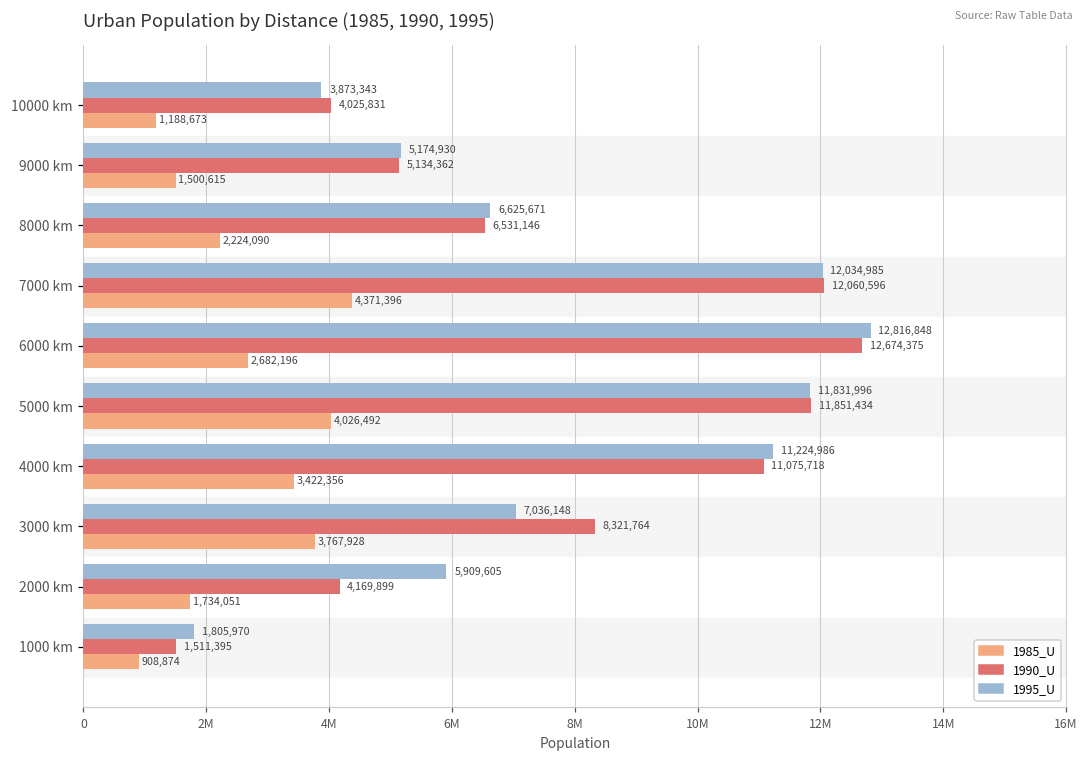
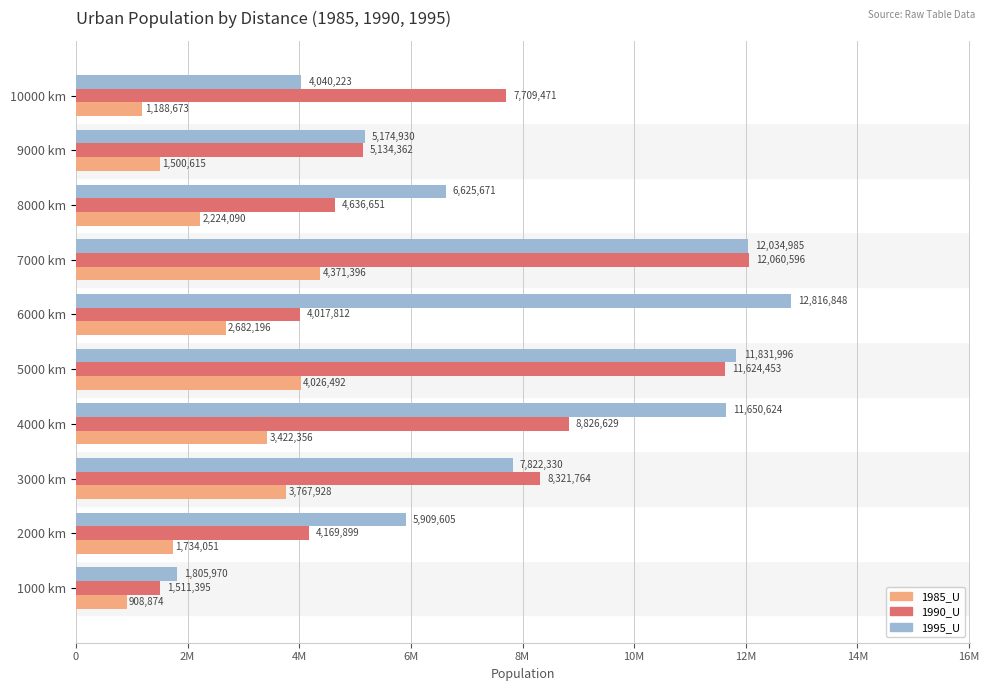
1995_U, 10000 km: 3,873,343 -> 4,040,223
1990_U, 10000 km: 4,025,831 -> 7,709,471
1990_U, 8000 km: 6,531,146 -> 4,636,651
1990_U, 6000 km: 12,674,375 -> 4,017,812
1990_U, 5000 km: 11,851,434 -> 11,624,453
1995_U, 4000 km: 11,224,986 -> 11,650,624
1990_U, 4000 km: 11,075,718 -> 8,826,629
1995_U, 3000 km: 7,036,148 -> 7,822,330
